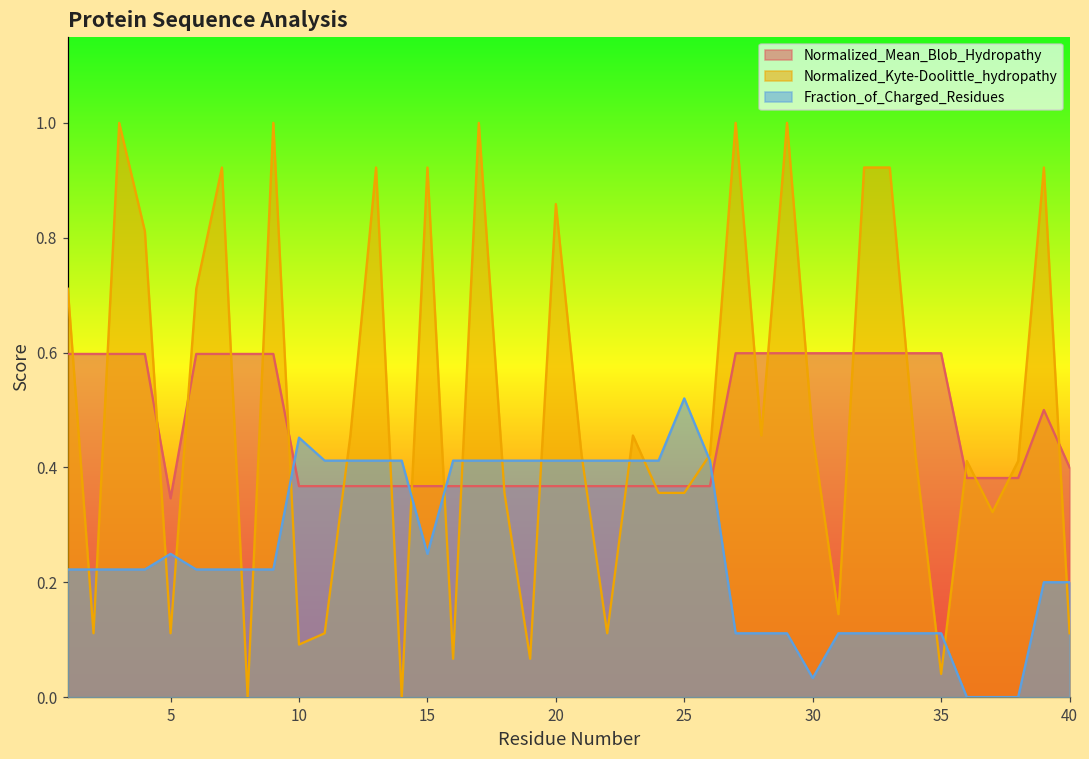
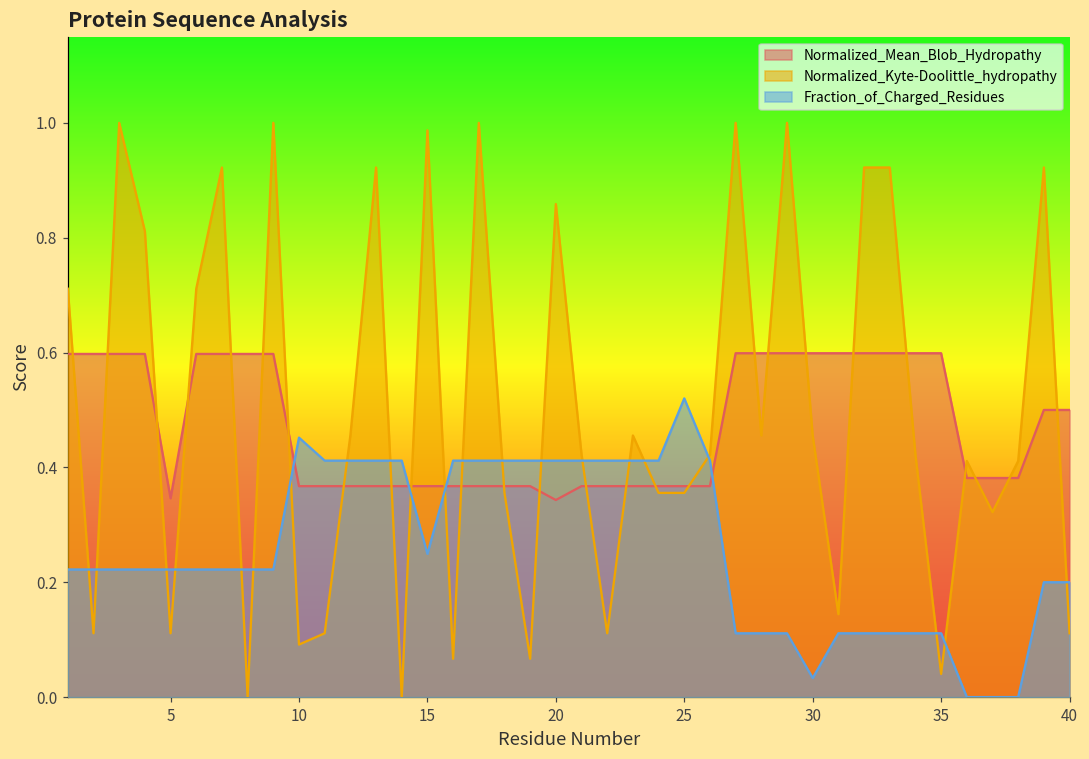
Fraction_of_Charged_Residues, 5: 0.25 -> 0.22
Normalized_Kyte-Doolittle_hydropathy, 15: 0.92 -> 0.99
Normalized_Mean_Blob_Hydropathy, 20: 0.37 -> 0.34
Normalized_Mean_Blob_Hydropathy, 40: 0.4 -> 0.5
